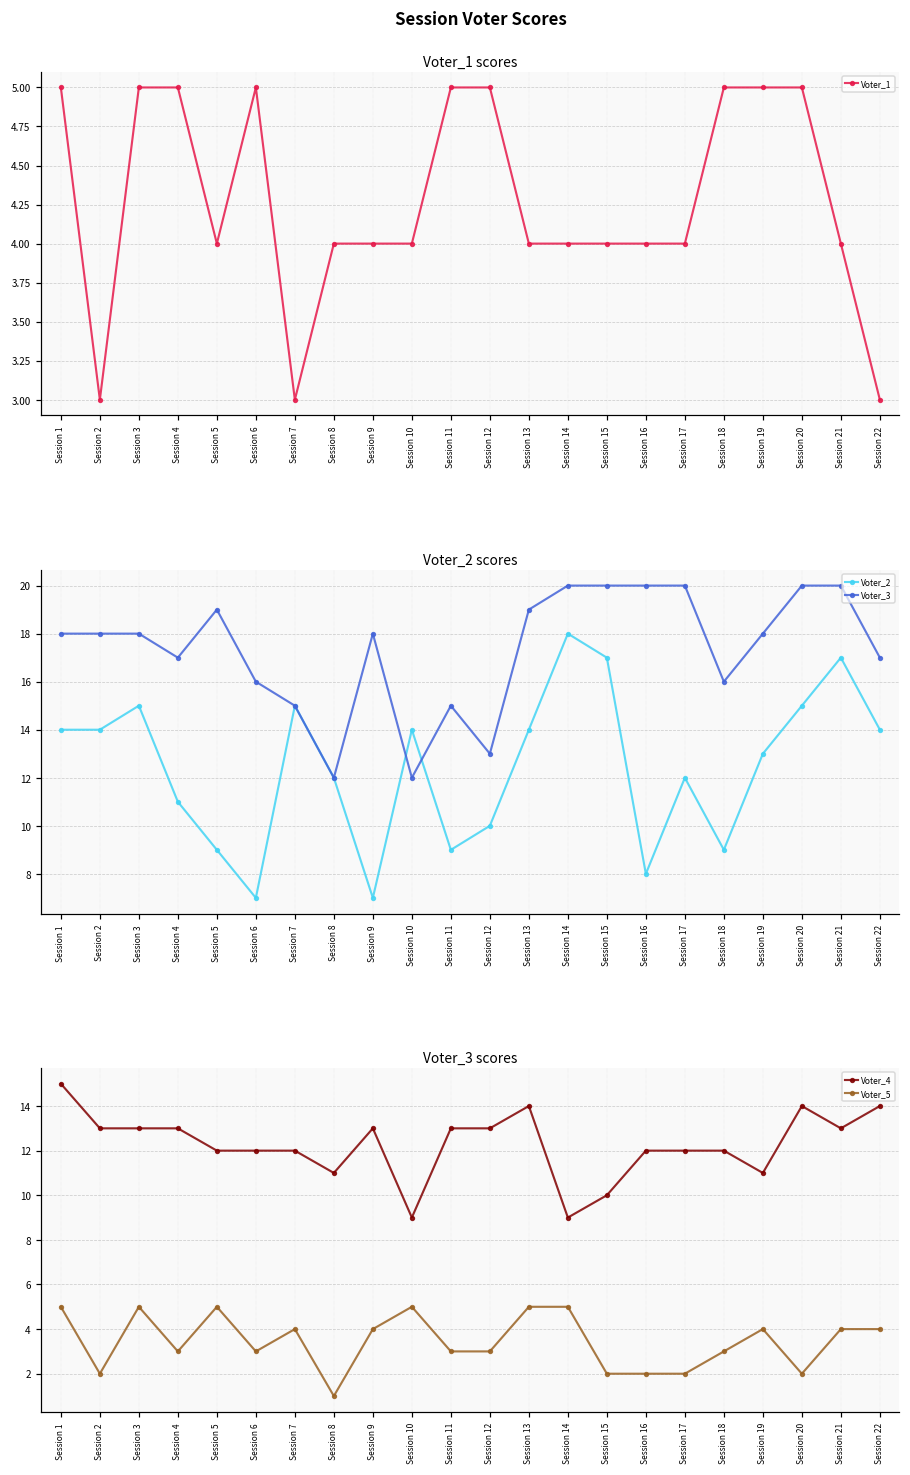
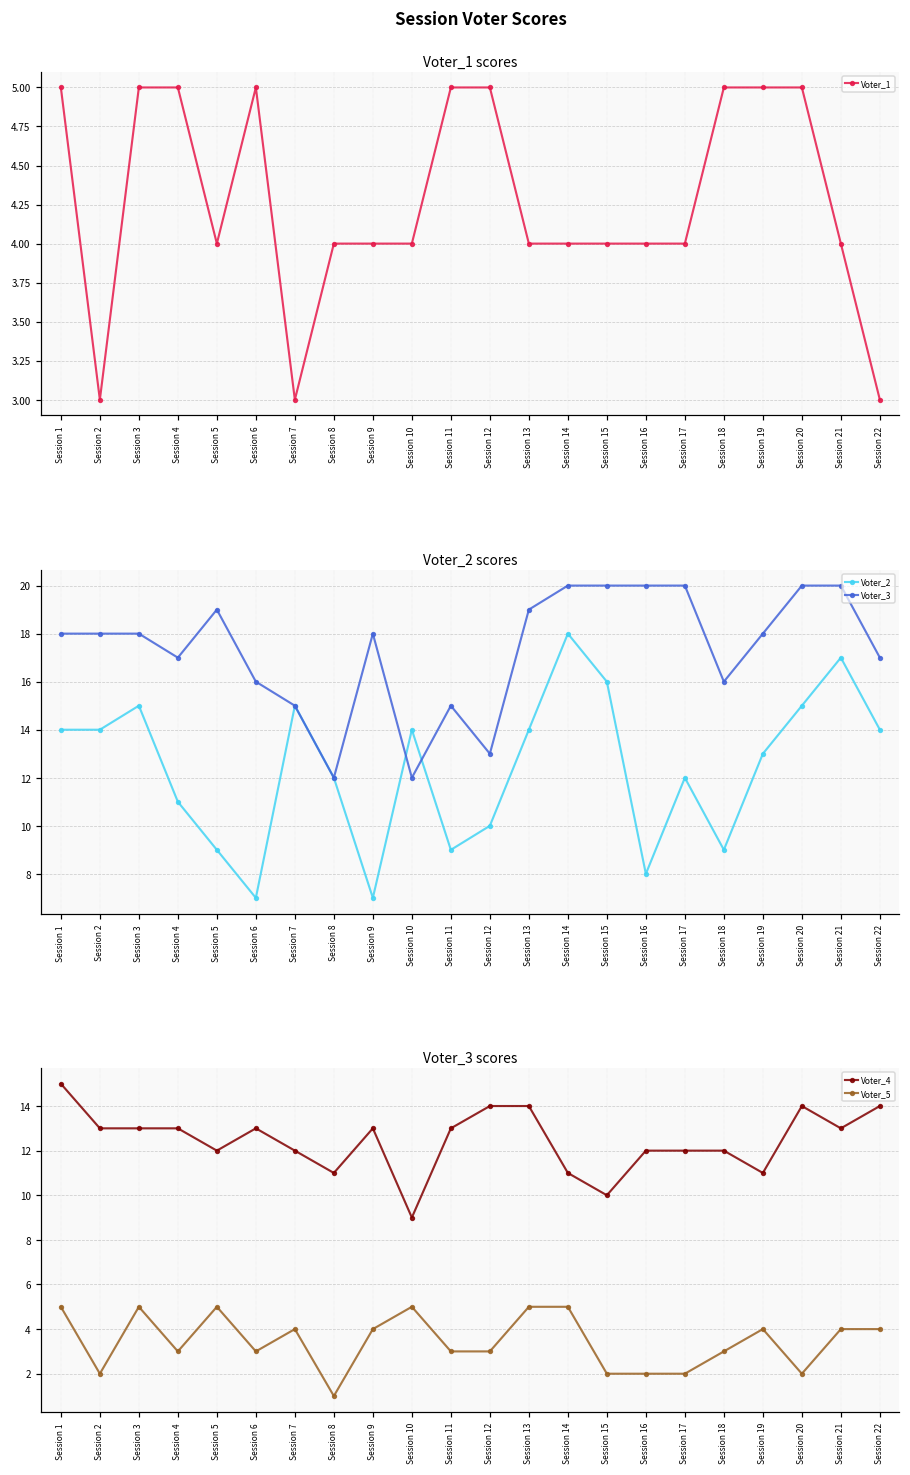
Voter_2 scores, Voter_2, Session 15: 17 -> 16
Voter_3 scores, Voter_4, Session 6: 12 -> 13
Voter_3 scores, Voter_4, Session 12: 13 -> 14
Voter_3 scores, Voter_4, Session 14: 9 -> 11
